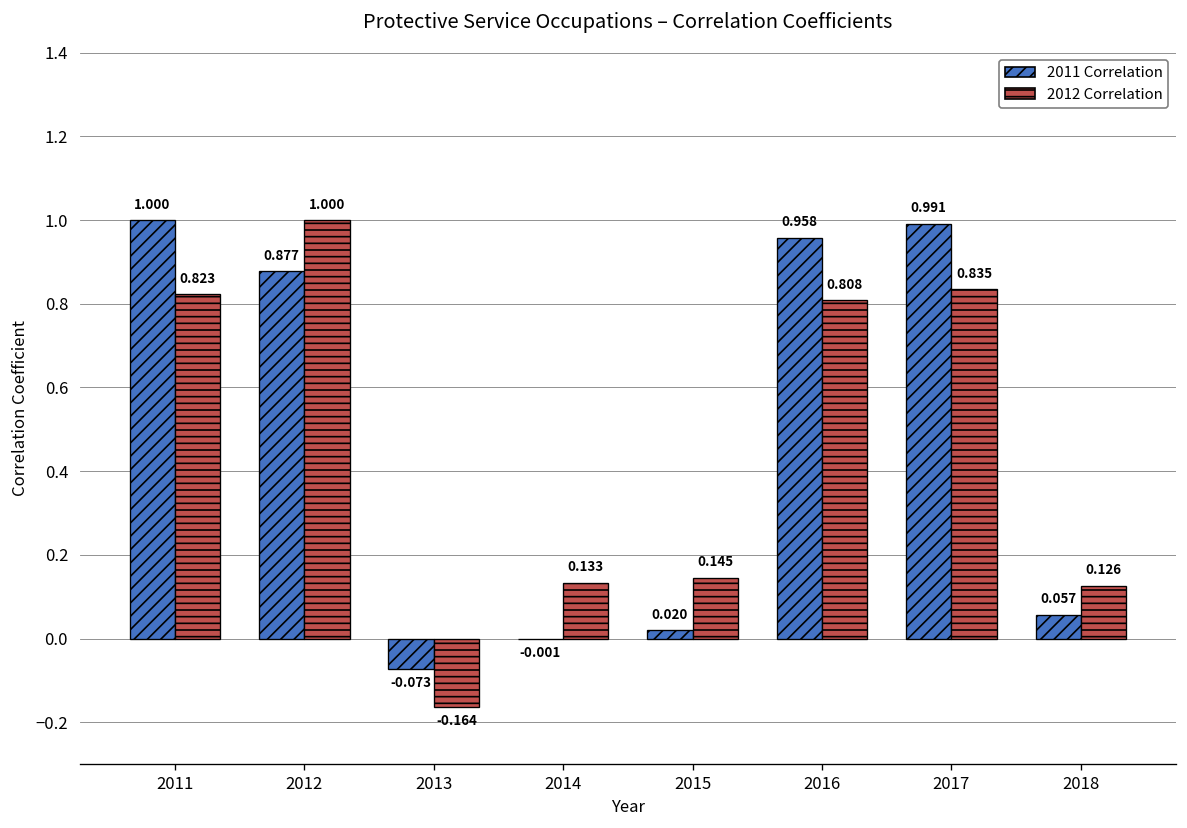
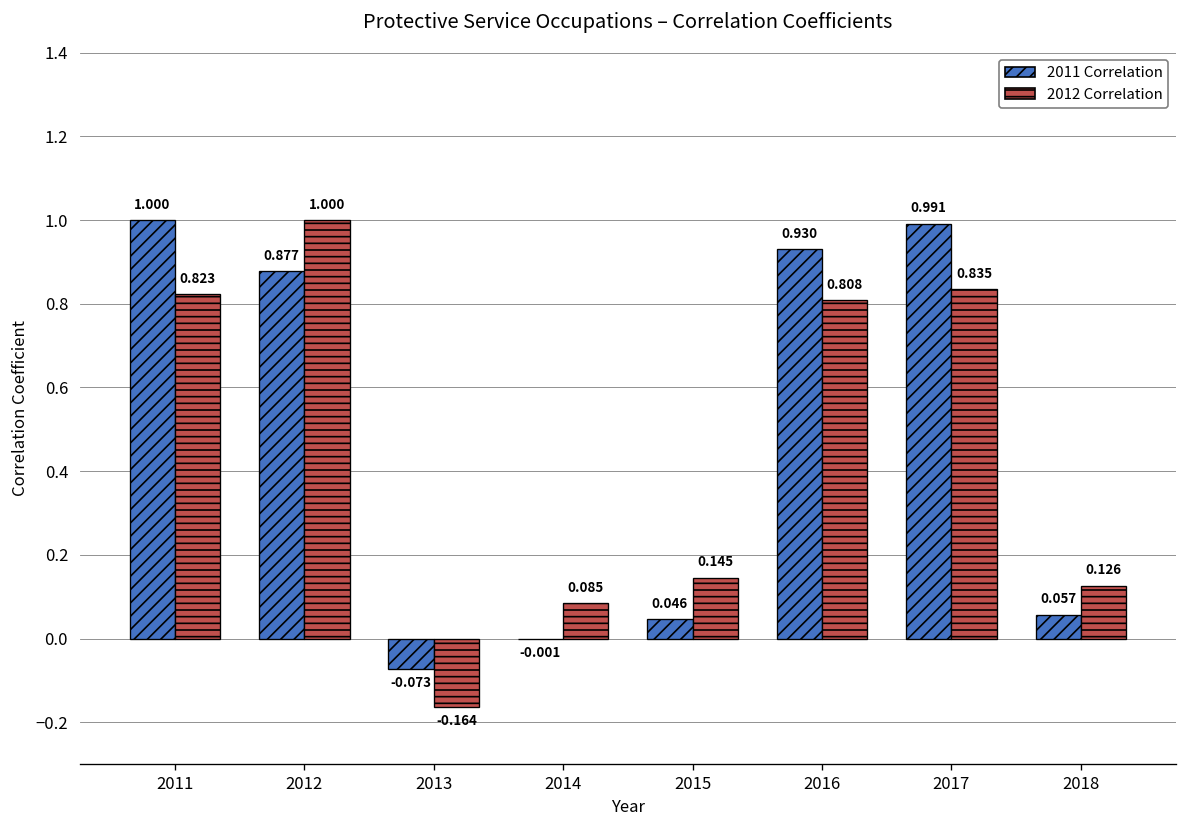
2012 Correlation, 2014: 0.133 -> 0.085
2011 Correlation, 2015: 0.020 -> 0.046
2011 Correlation, 2016: 0.958 -> 0.930
